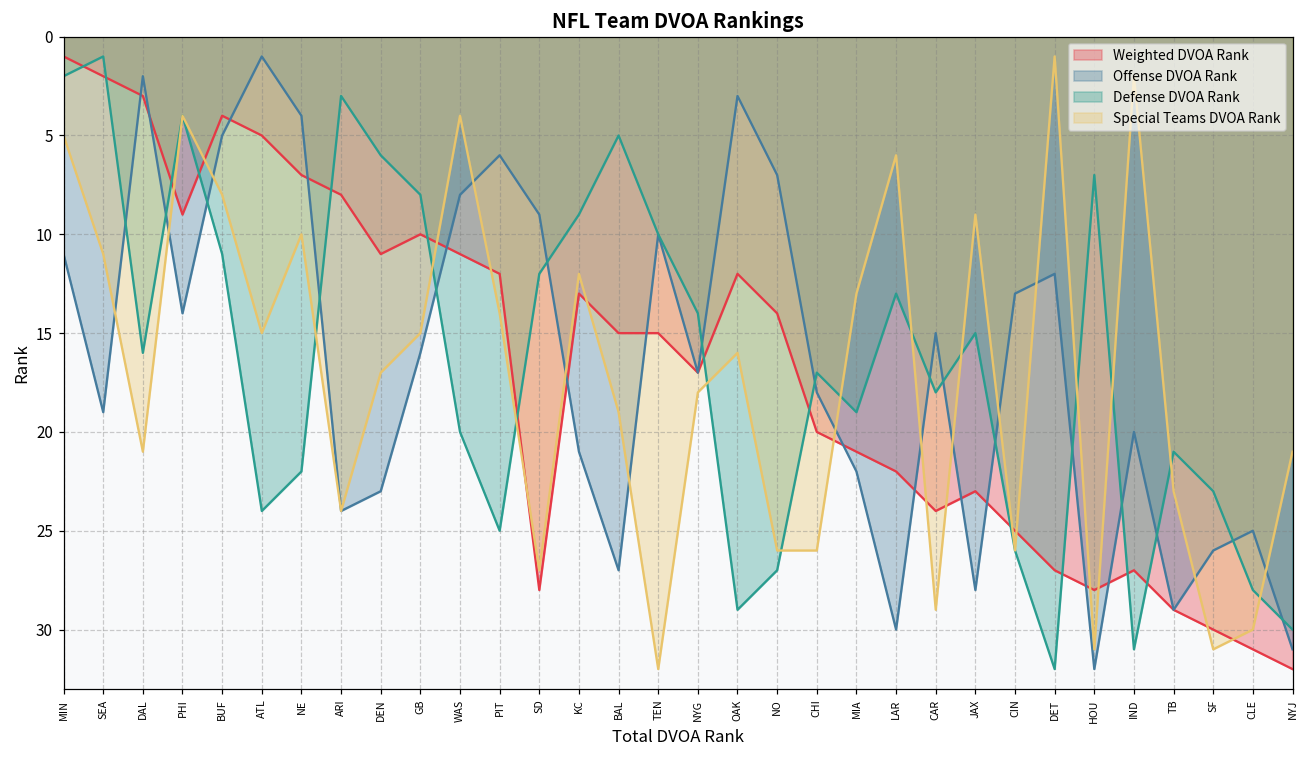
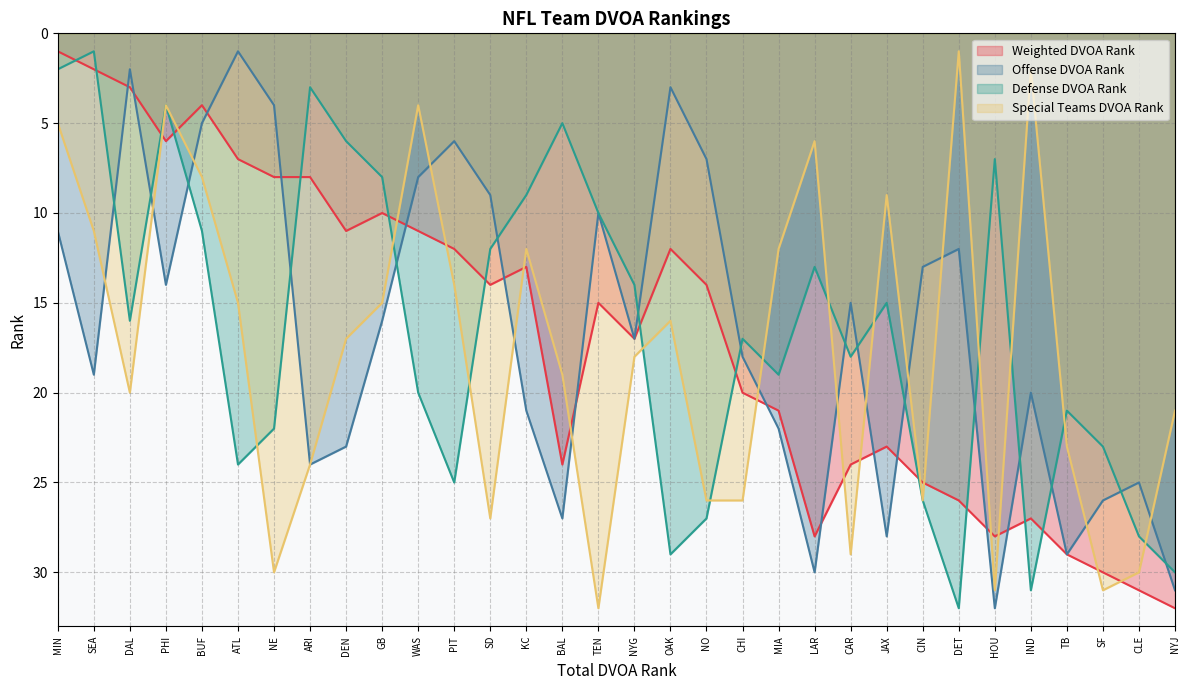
Special Teams DVOA Rank, DAL: 21 -> 20
Weighted DVOA Rank, PHI: 9 -> 6
Weighted DVOA Rank, ATL: 5 -> 7
Weighted DVOA Rank, NE: 7 -> 8
Special Teams DVOA Rank, NE: 10 -> 30
Weighted DVOA Rank, SD: 28 -> 14
Weighted DVOA Rank, BAL: 15 -> 24
Special Teams DVOA Rank, MIA: 13 -> 12
Weighted DVOA Rank, LAR: 22 -> 28
Weighted DVOA Rank, DET: 27 -> 26
